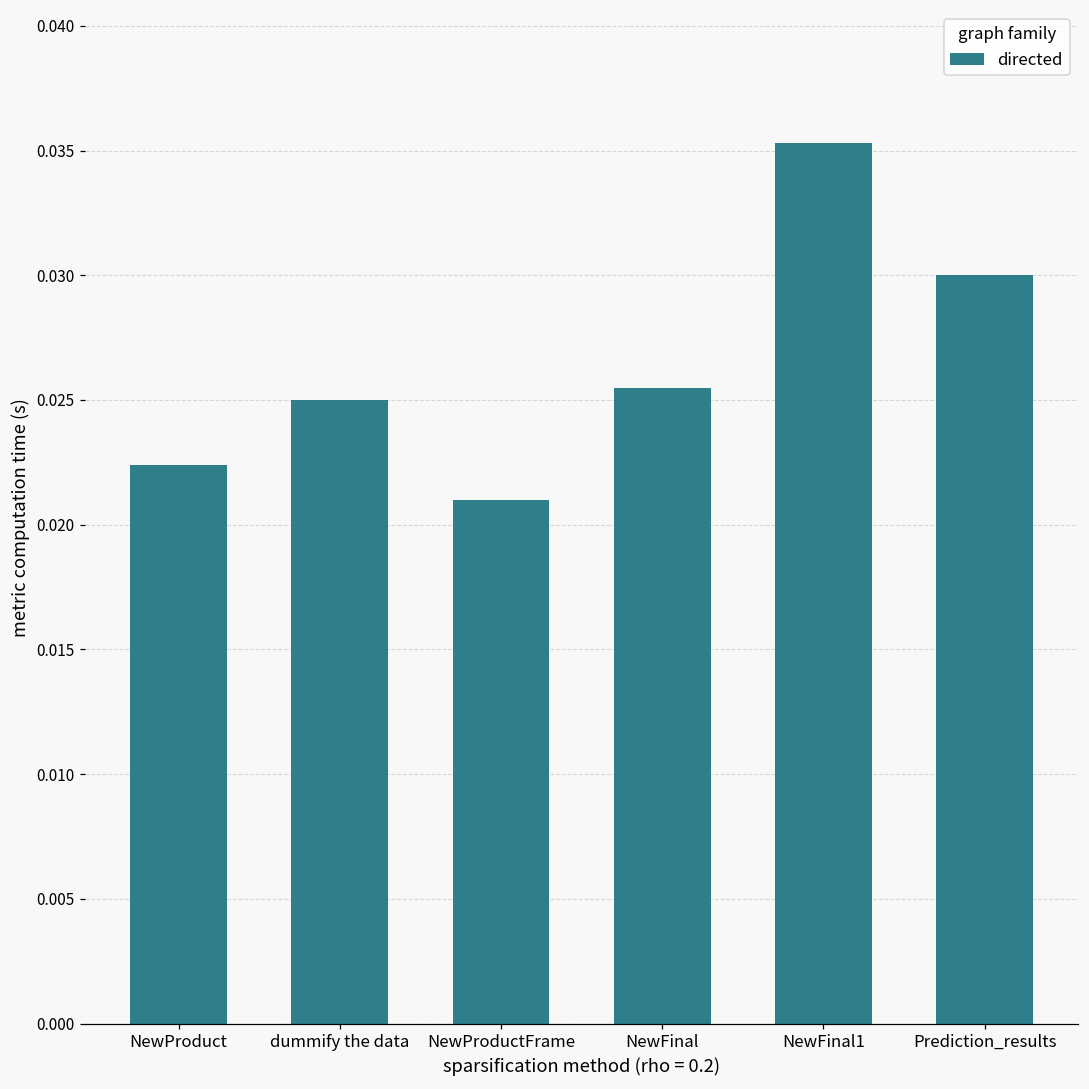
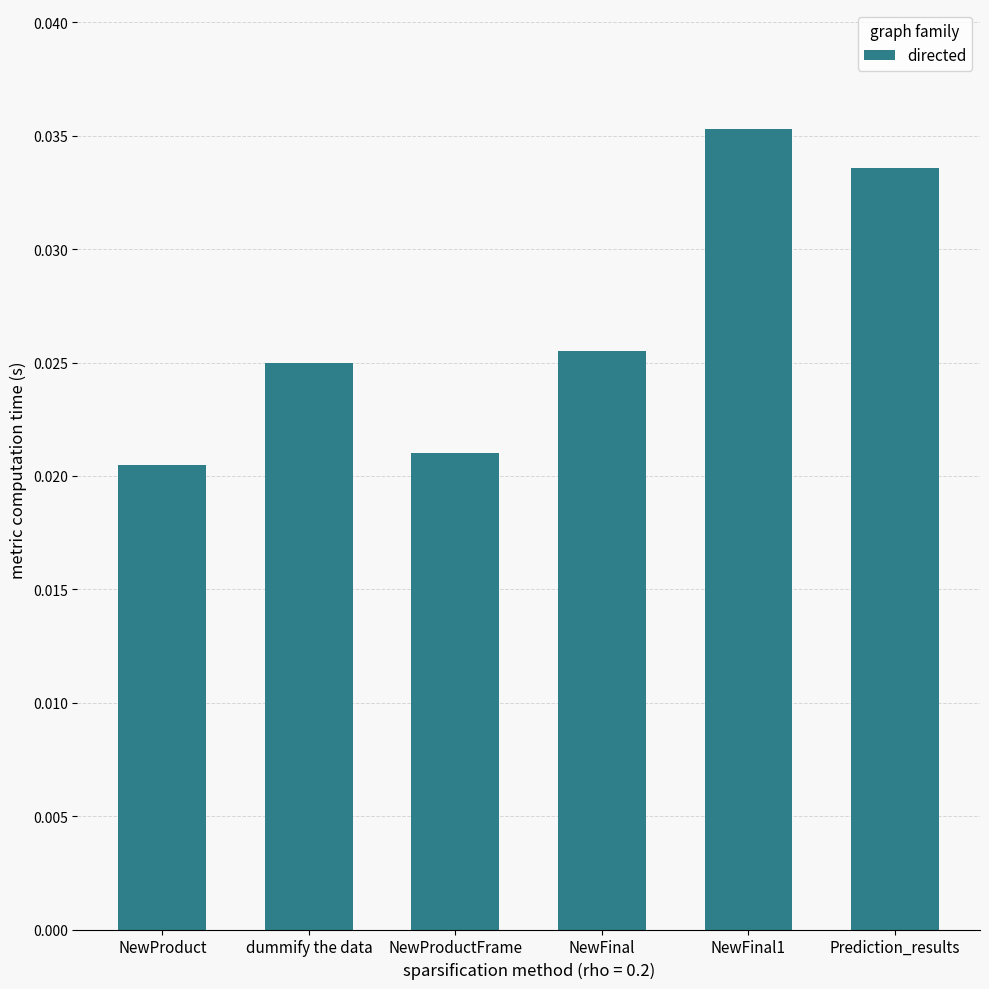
NewProduct: 0.0224 -> 0.0205
Prediction_results: 0.0300 -> 0.0336
